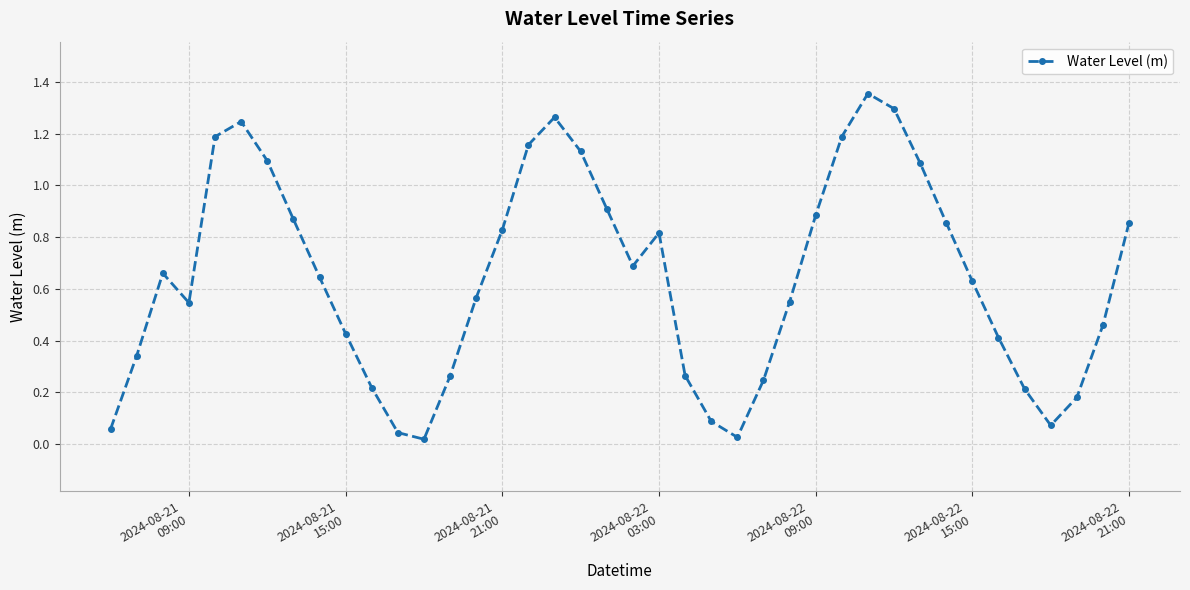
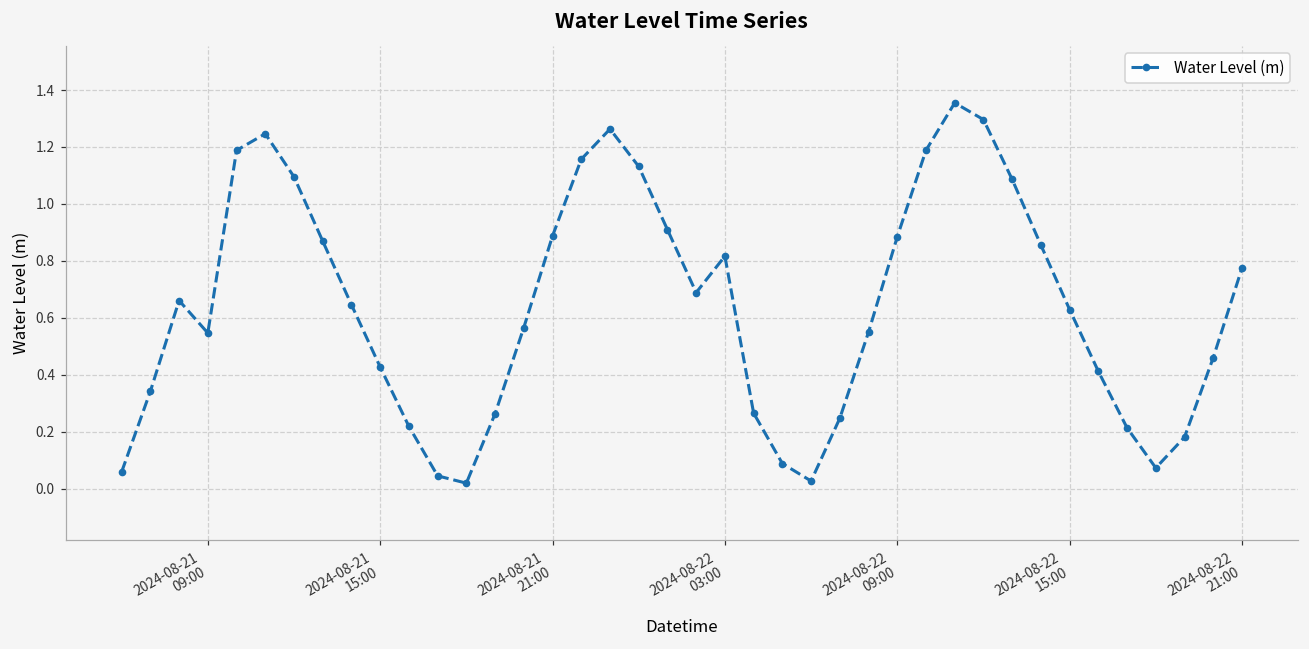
2024-08-21 21:00: 0.83 -> 0.89
2024-08-22 21:00: 0.86 -> 0.77
